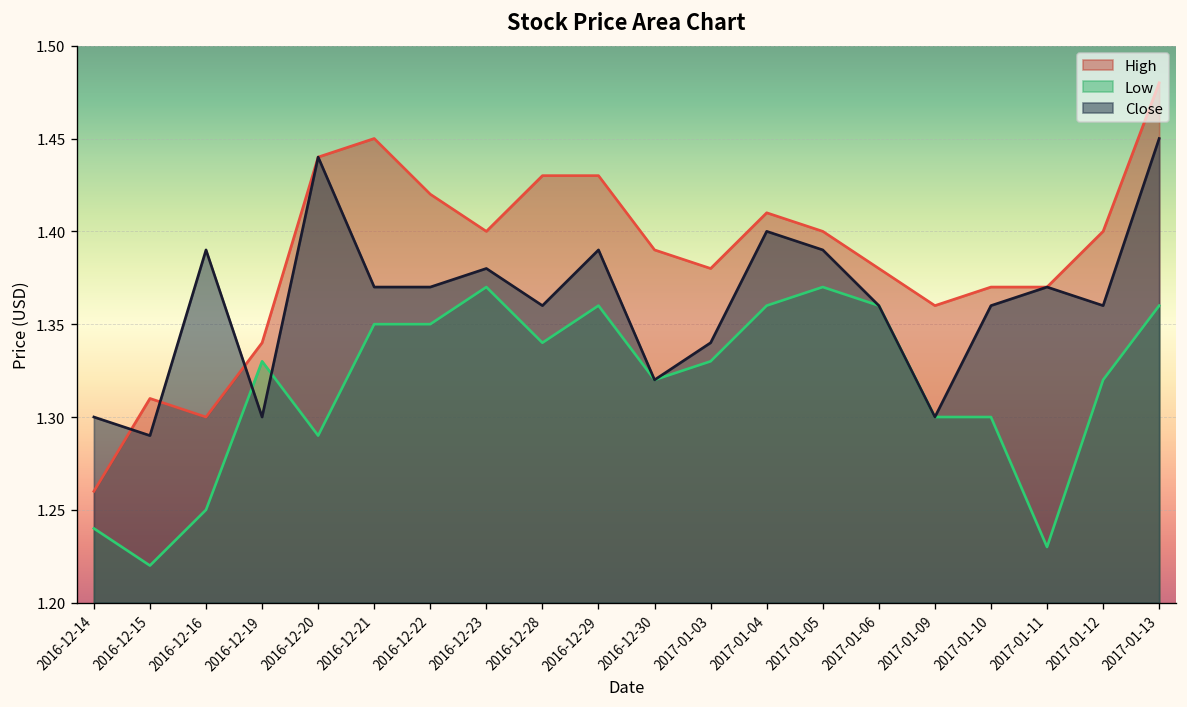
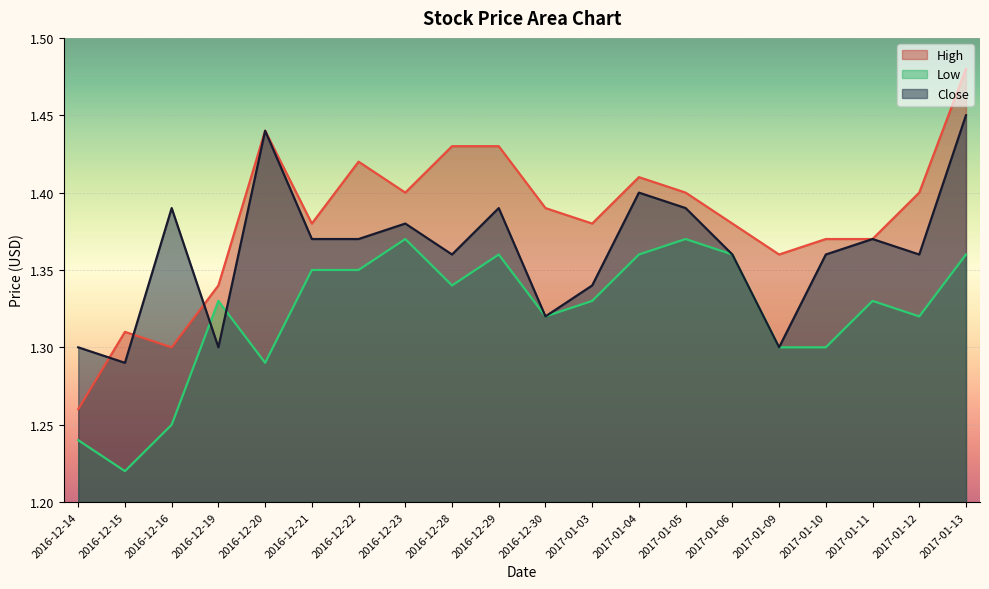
High, 2016-12-21: 1.45 -> 1.38
Low, 2017-01-11: 1.23 -> 1.33
